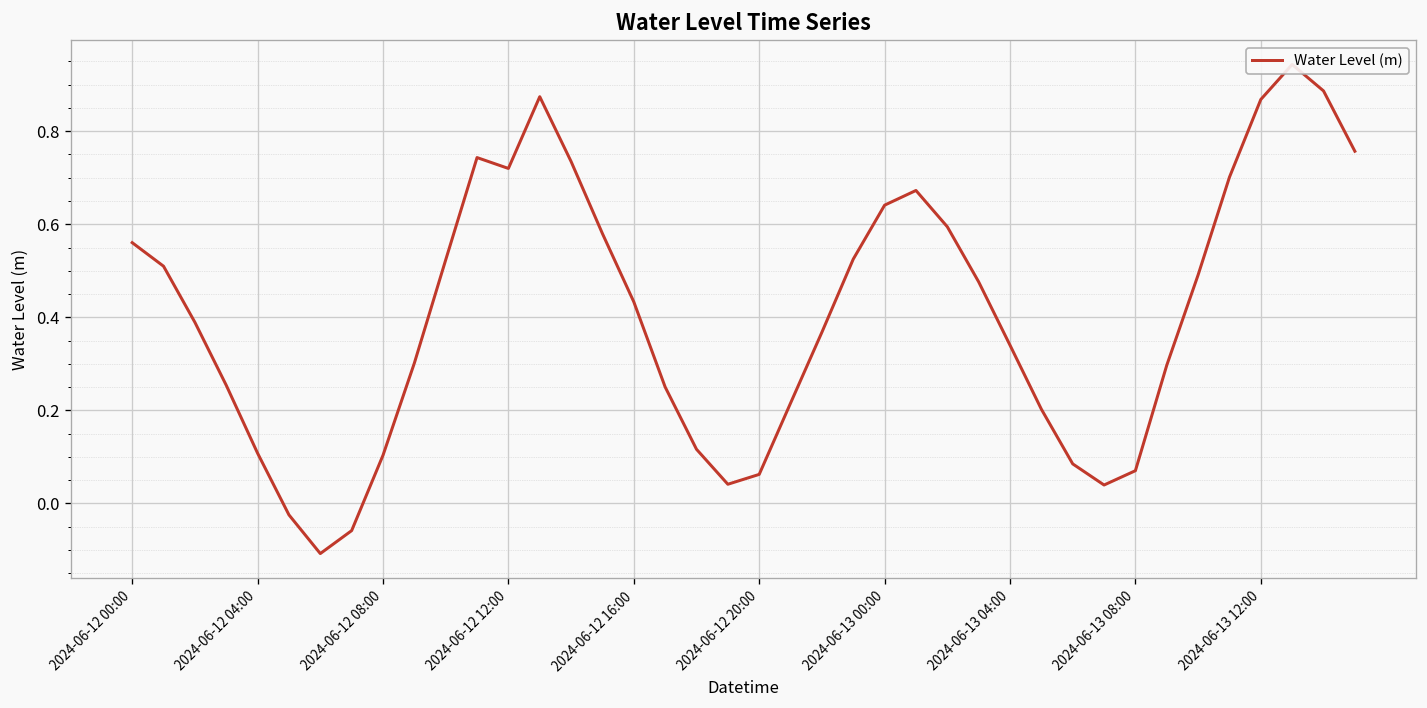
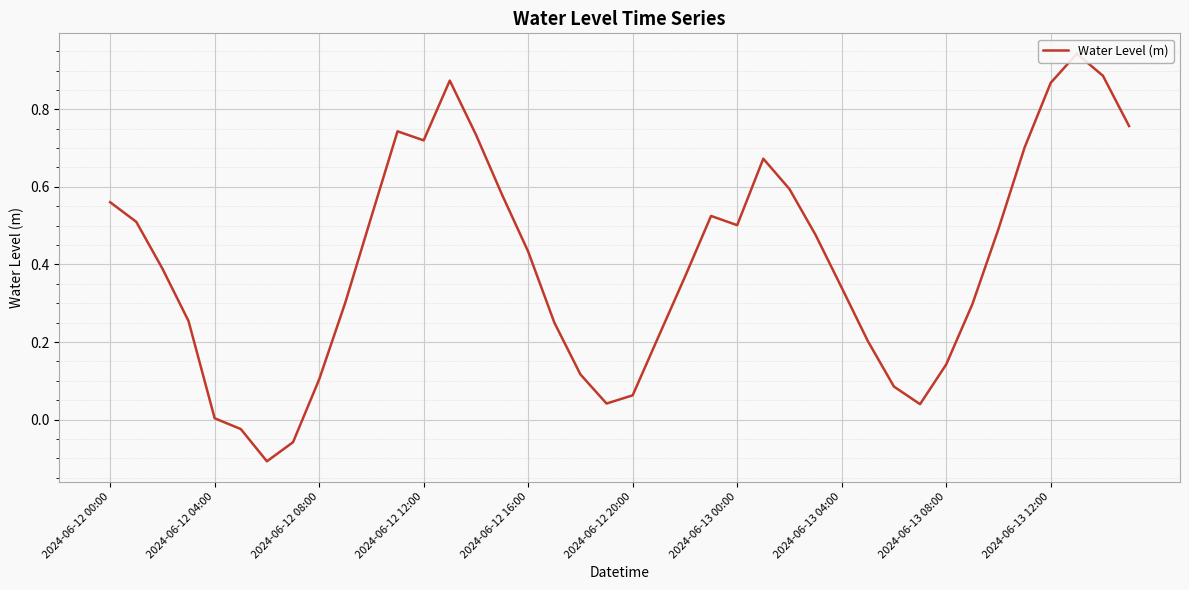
2024-06-12 04:00: 0.11 -> 0.00
2024-06-13 00:00: 0.64 -> 0.50
2024-06-13 08:00: 0.07 -> 0.14
